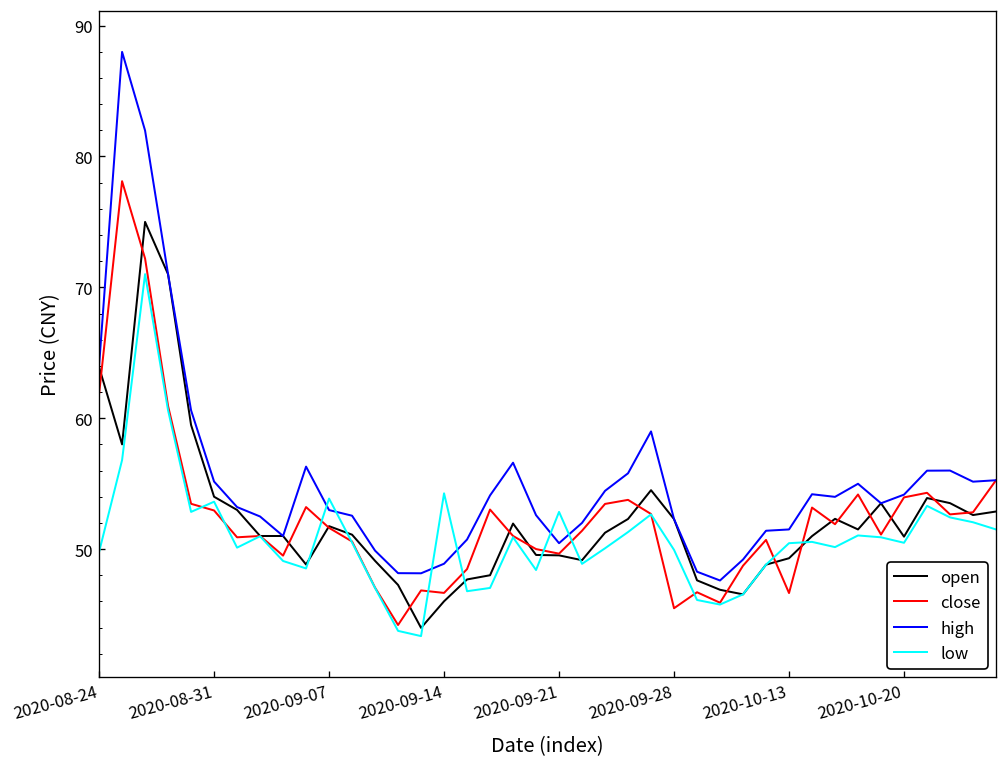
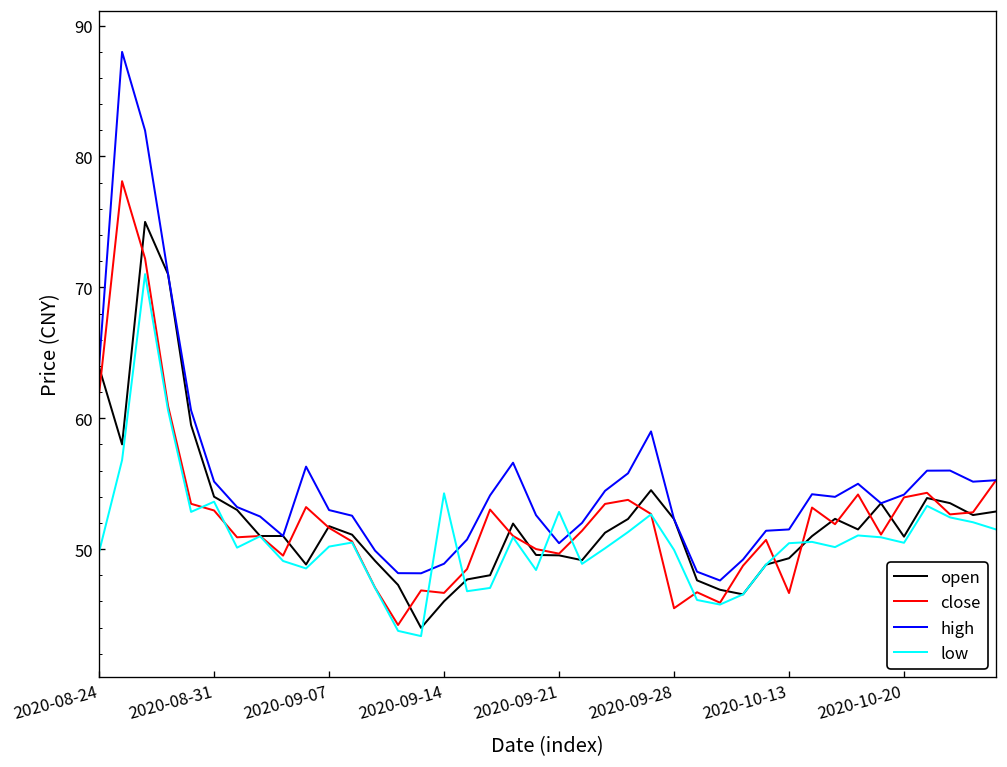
low, 2020-09-07: 53.9 -> 50.2
